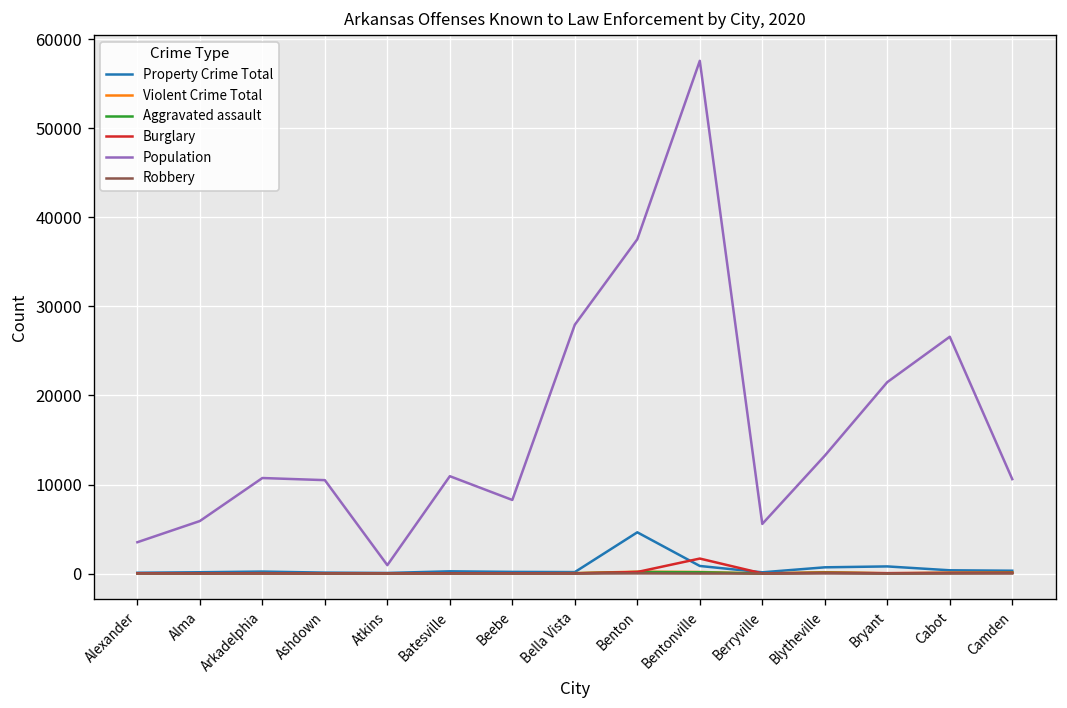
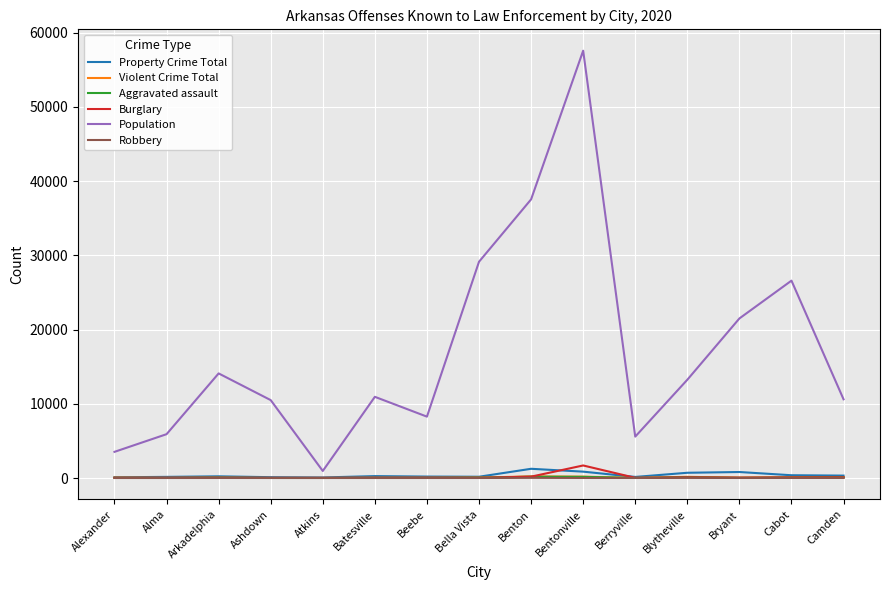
Population, Arkadelphia: 11000 -> 14000
Population, Bella Vista: 28000 -> 29000
Property Crime Total, Benton: 5000 -> 1000
